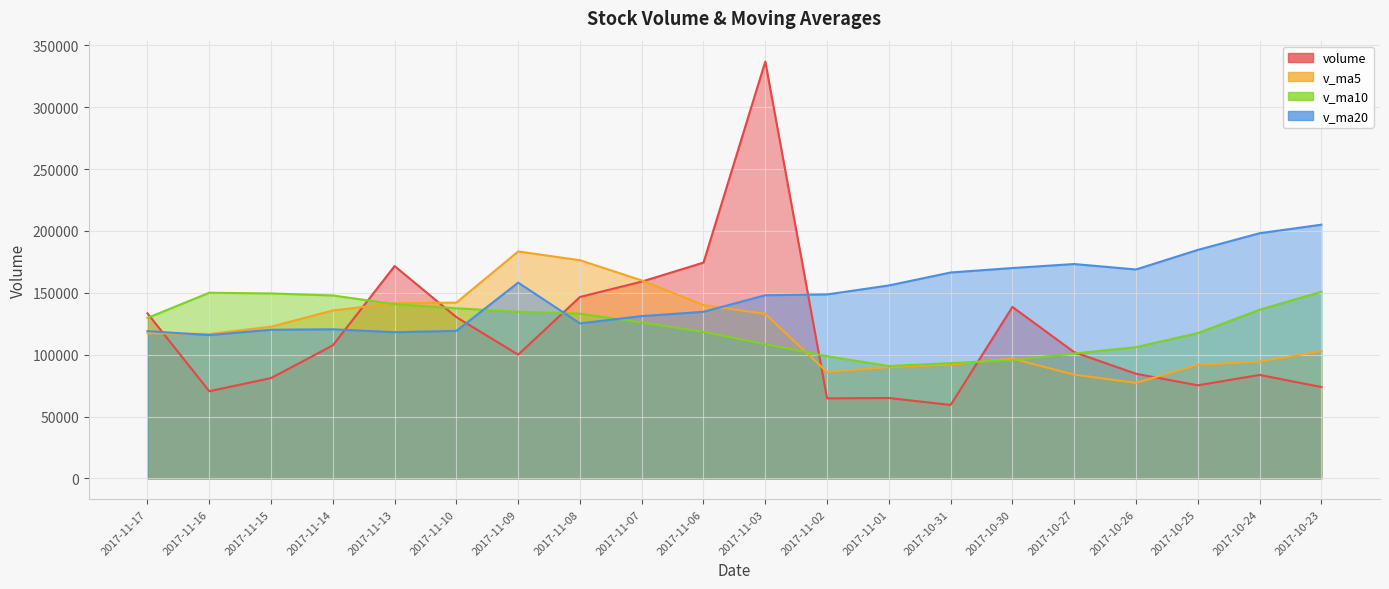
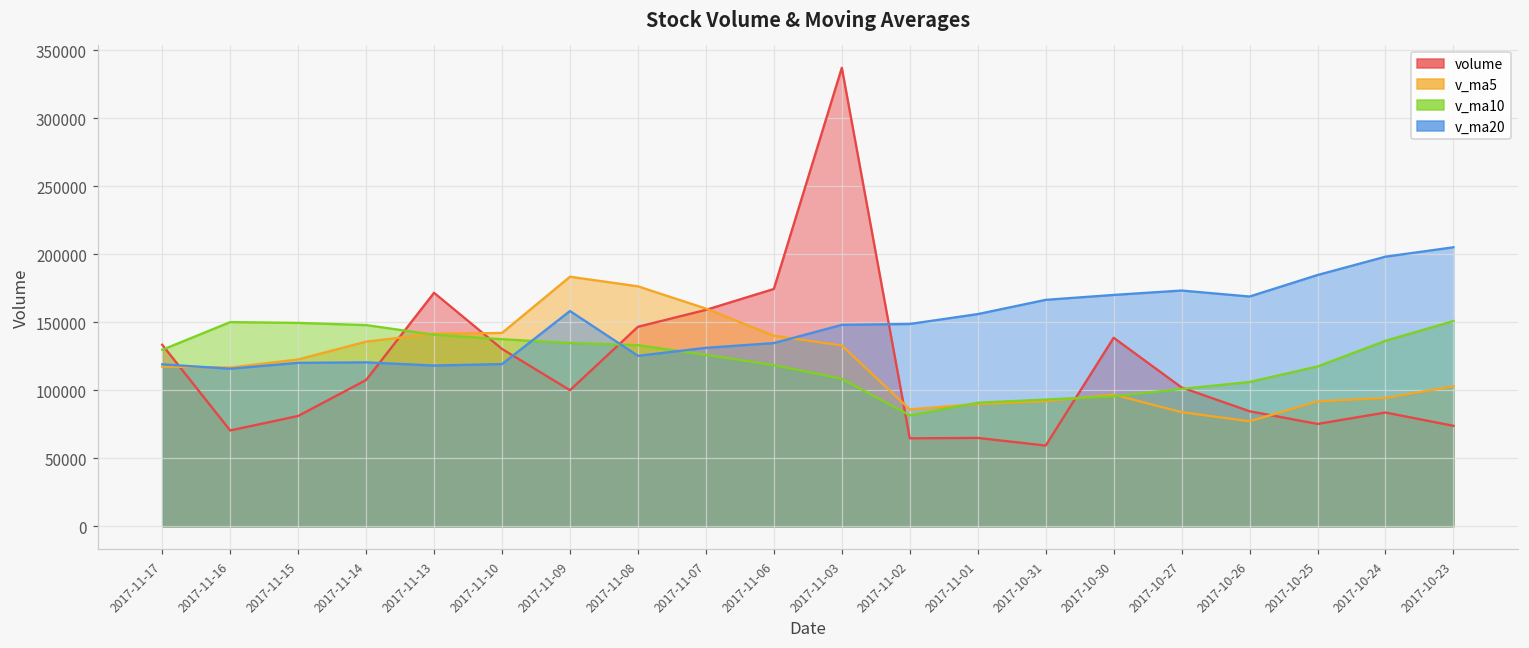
v_ma10, 2017-11-02: 99000 -> 82000
